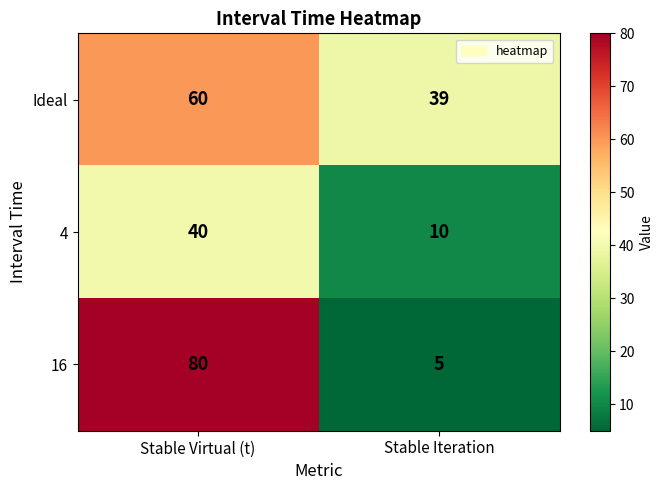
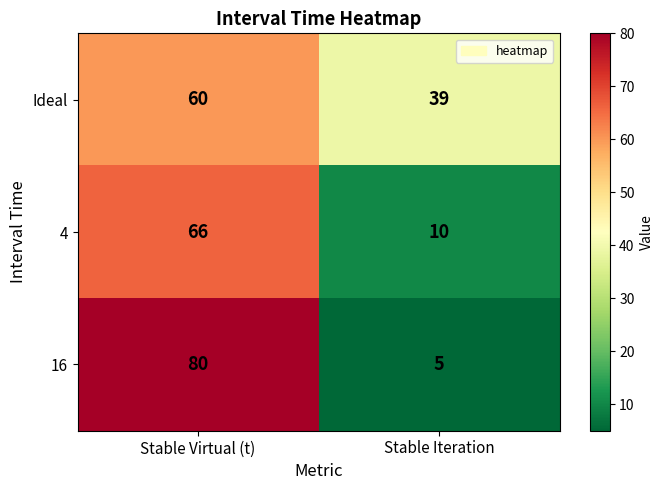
4, Stable Virtual (t): 40 -> 66
